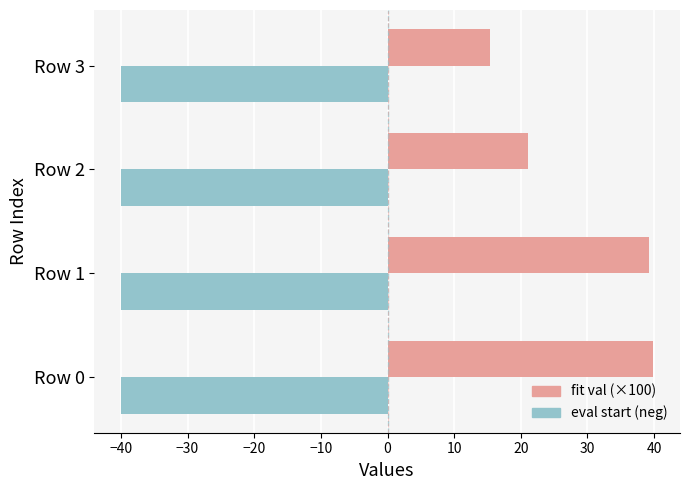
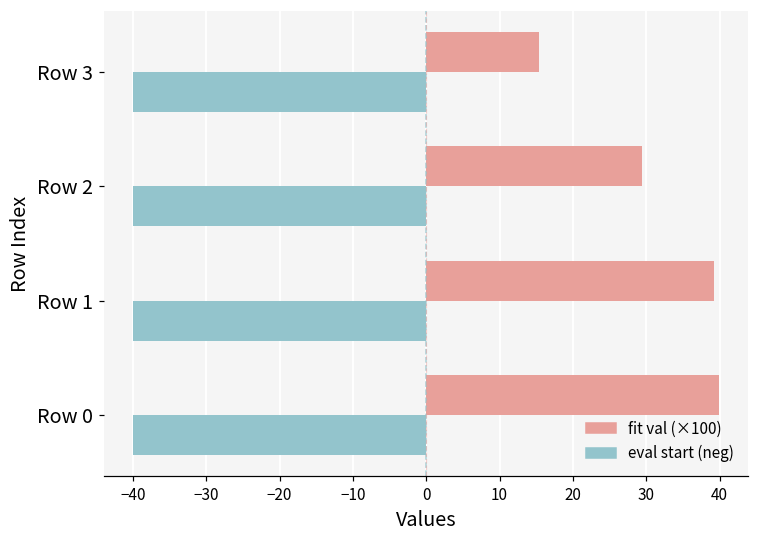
fit val (×100), Row 2: 21 -> 29
